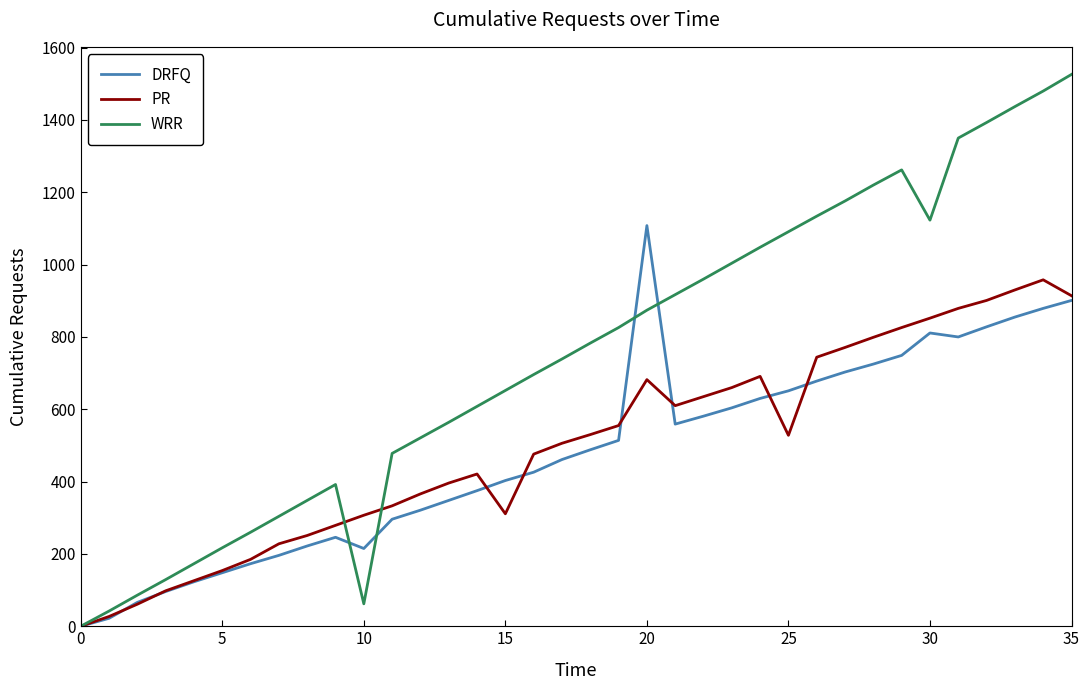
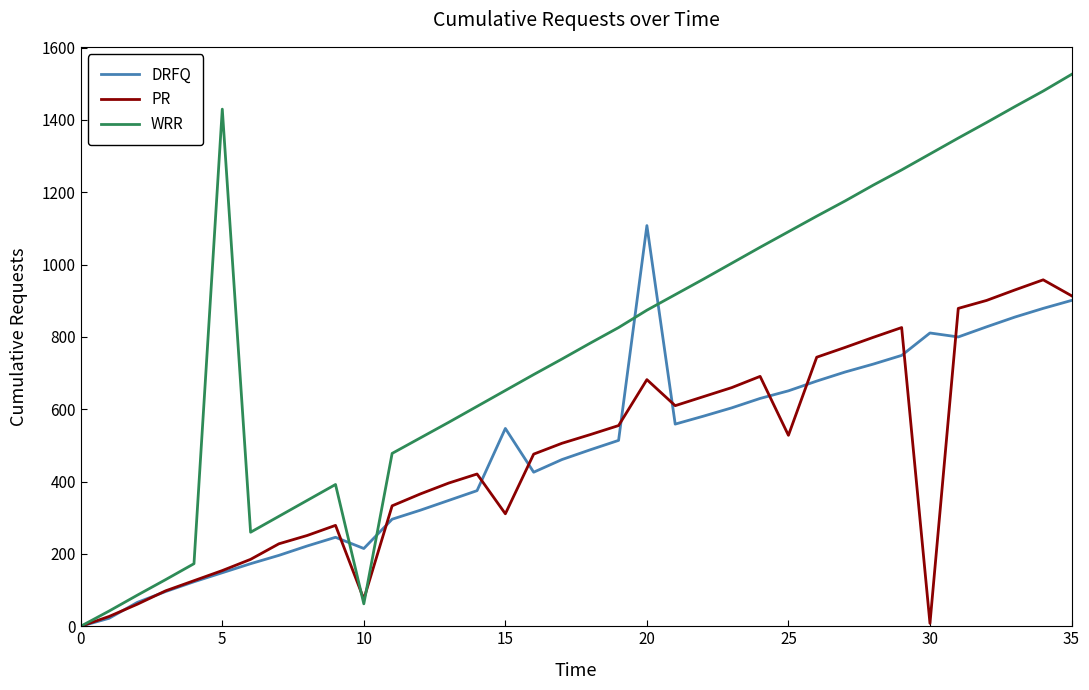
WRR, 5: 220 -> 1430
PR, 10: 310 -> 80
DRFQ, 15: 400 -> 550
PR, 30: 850 -> 10
WRR, 30: 1120 -> 1310
